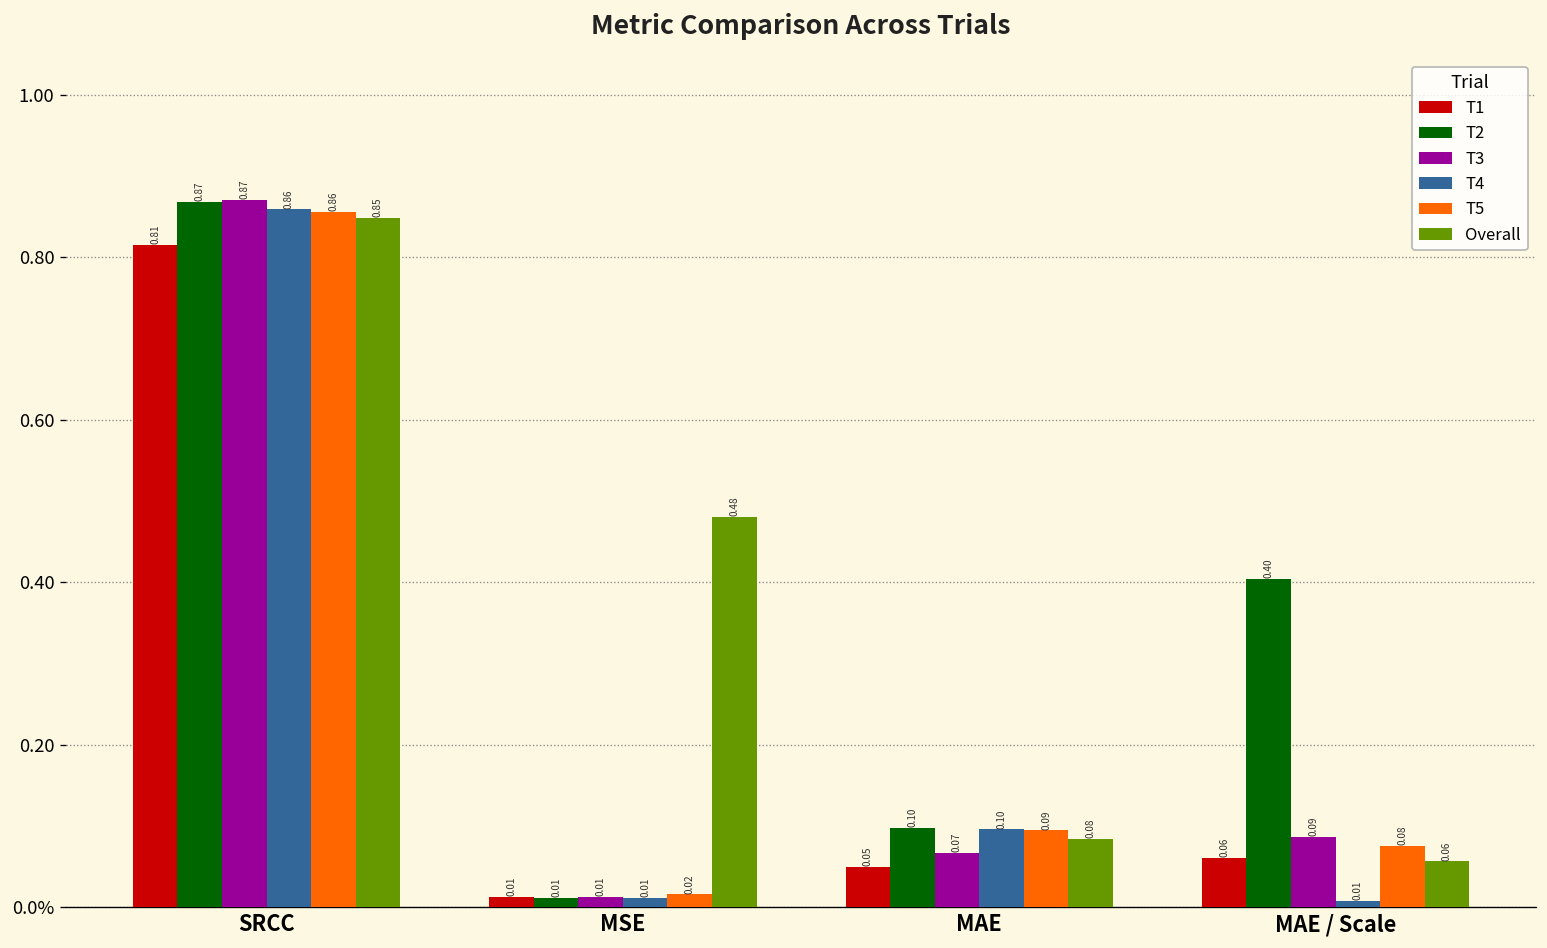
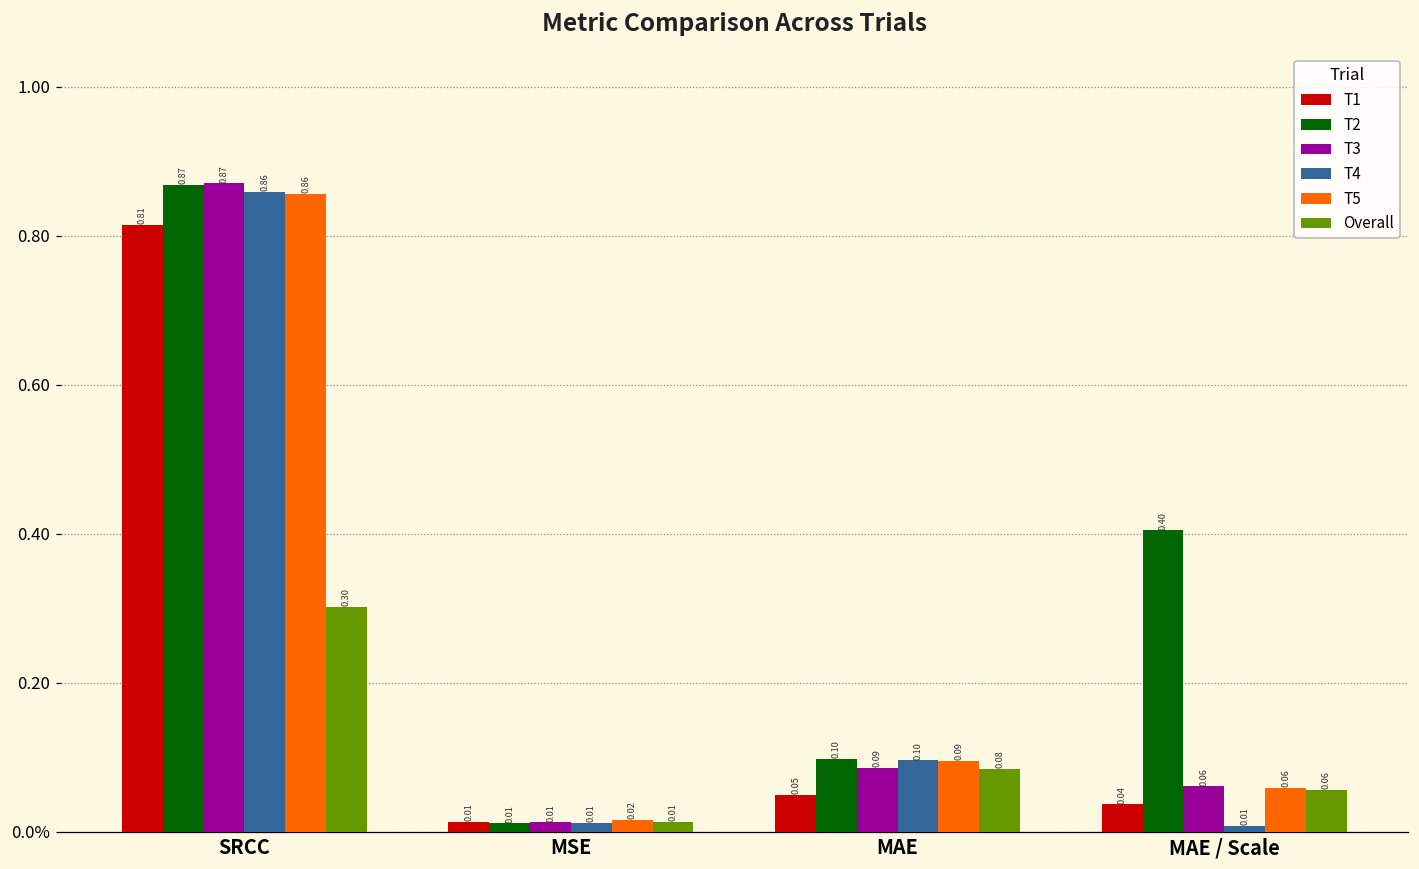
Overall, SRCC: 0.85 -> 0.30
Overall, MSE: 0.48 -> 0.01
T3, MAE: 0.07 -> 0.09
T1, MAE / Scale: 0.06 -> 0.04
T3, MAE / Scale: 0.09 -> 0.06
T5, MAE / Scale: 0.08 -> 0.06
